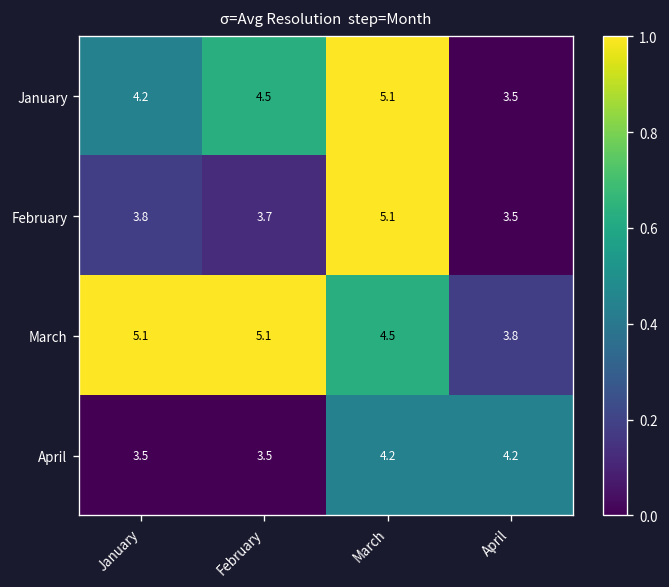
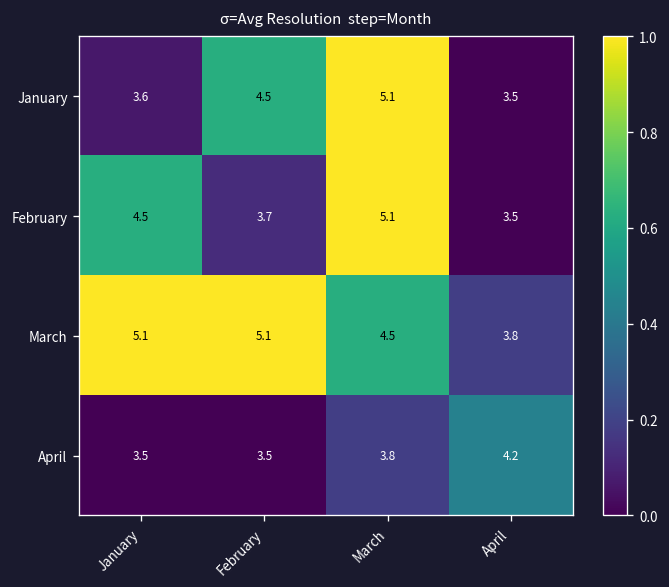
January, January: 4.2 -> 3.6
February, January: 3.8 -> 4.5
April, March: 4.2 -> 3.8
